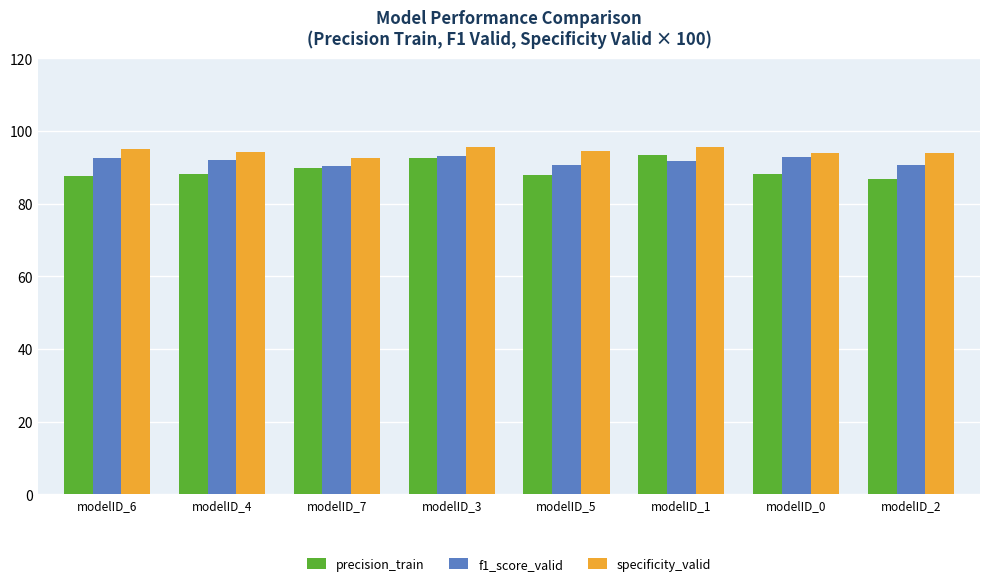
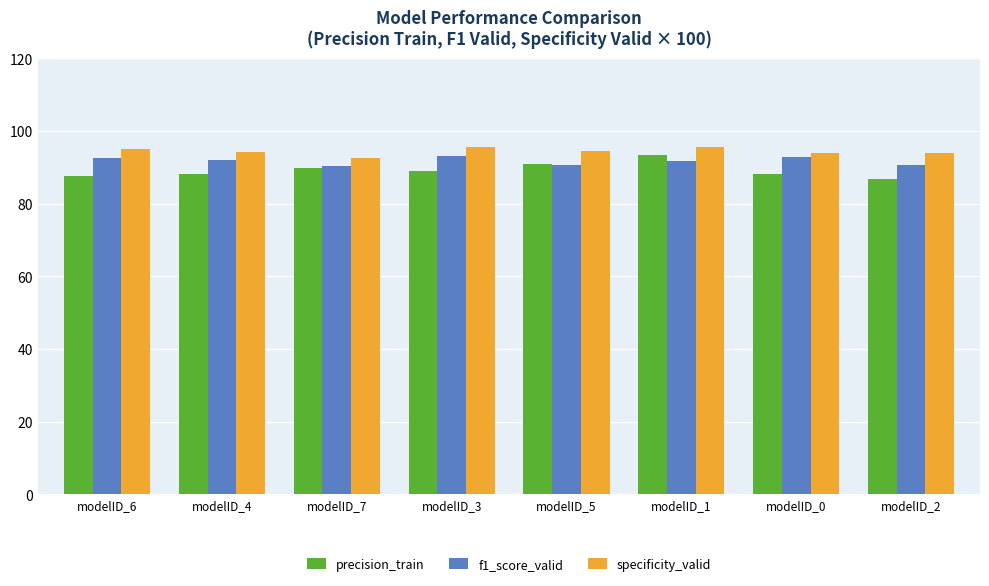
precision_train, modelID_3: 93 -> 89
precision_train, modelID_5: 88 -> 91
